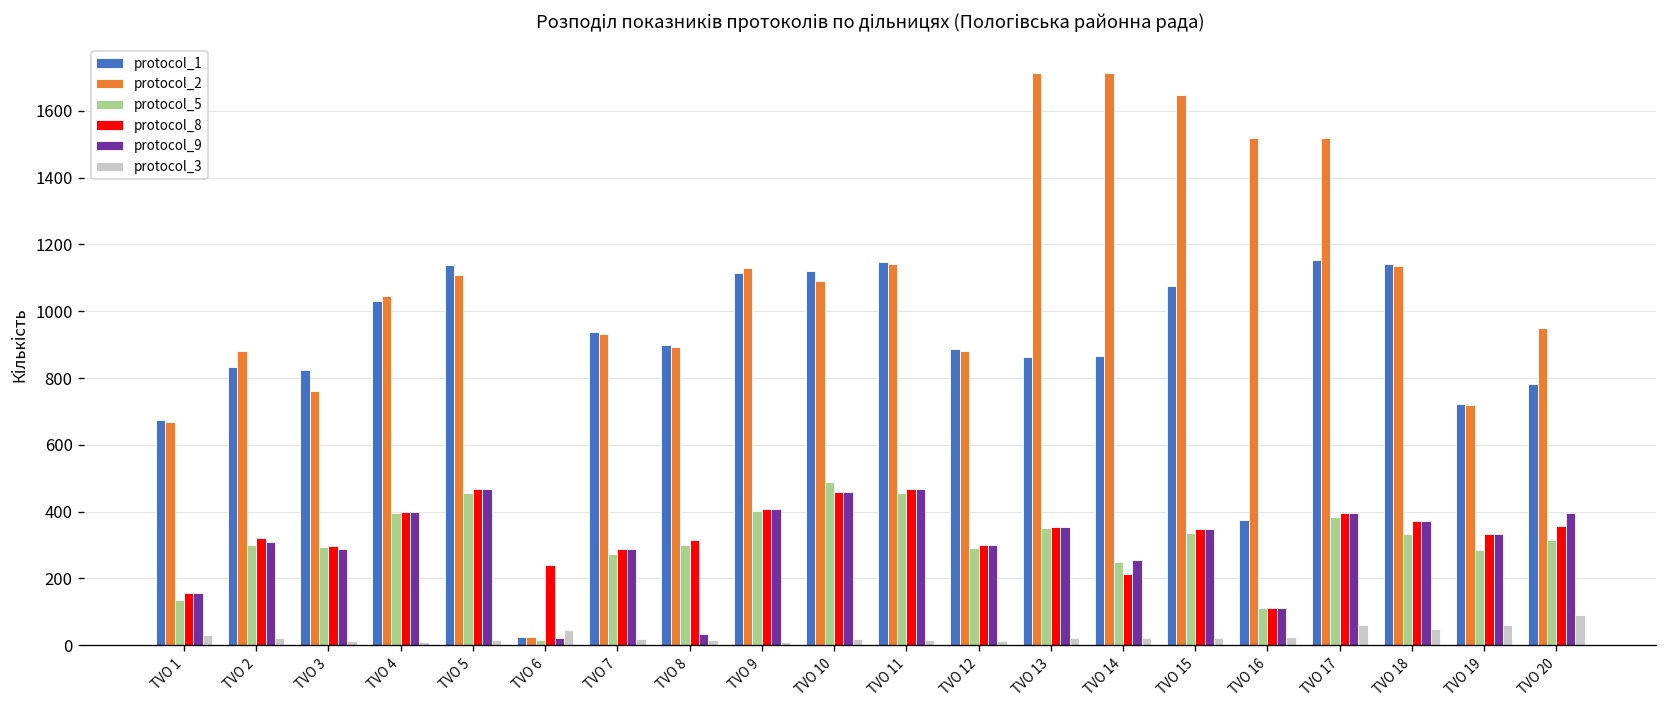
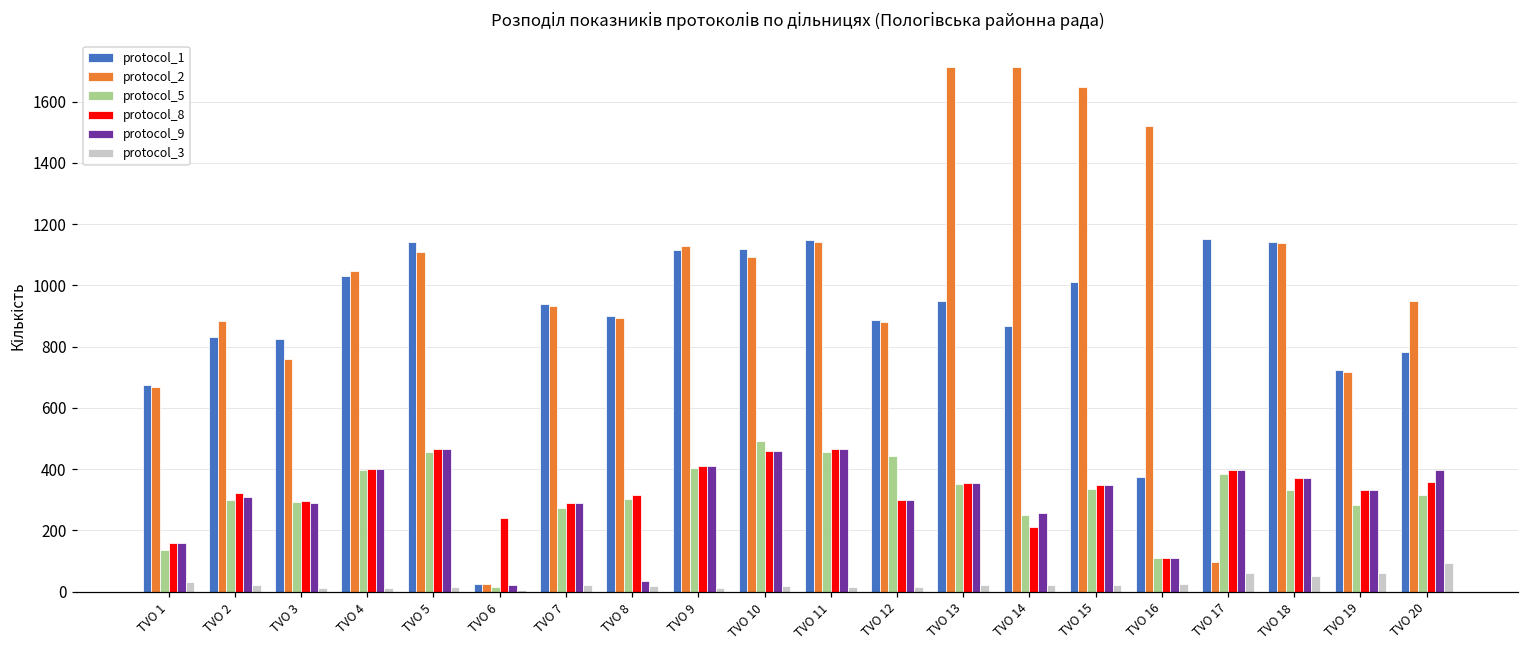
protocol_3, TVO 6: 50 -> 10
protocol_5, TVO 12: 290 -> 440
protocol_1, TVO 13: 860 -> 950
protocol_1, TVO 15: 1080 -> 1010
protocol_2, TVO 17: 1520 -> 100
